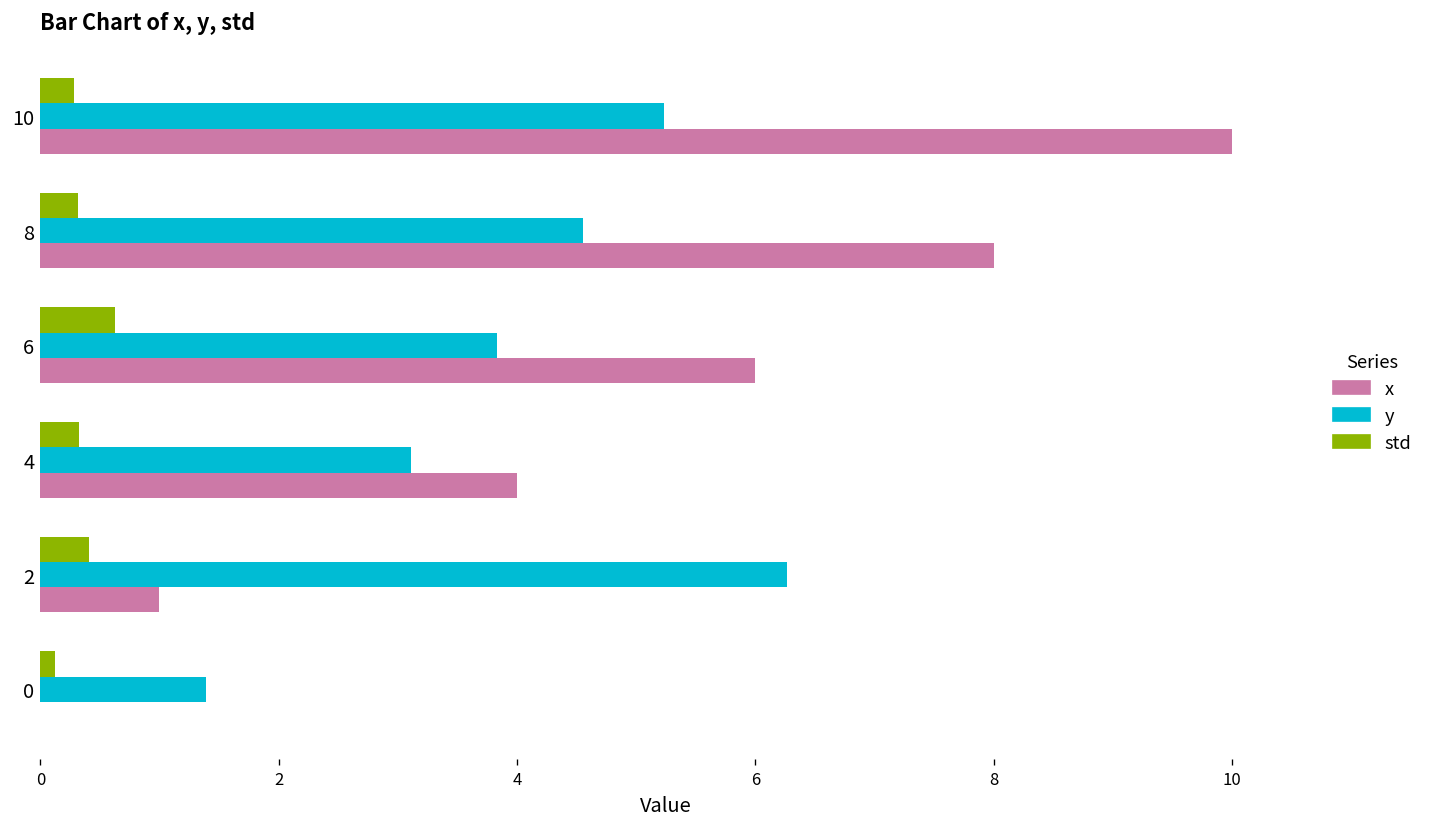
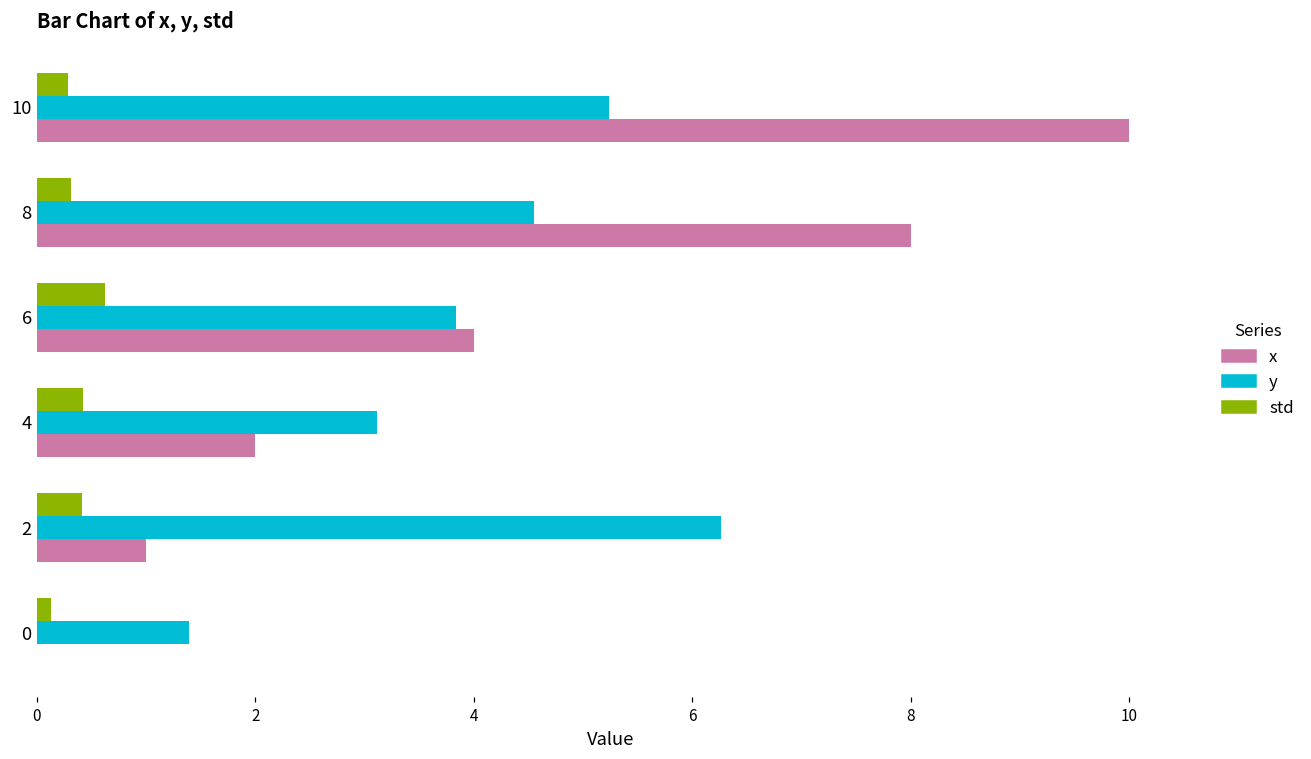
x, 6: 6 -> 4
std, 4: 0.3 -> 0.4
x, 4: 4 -> 2
